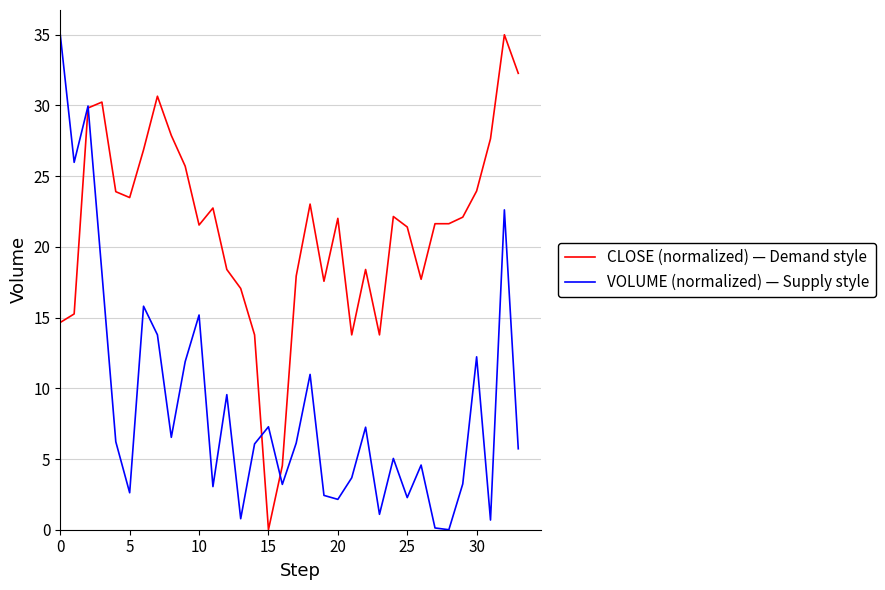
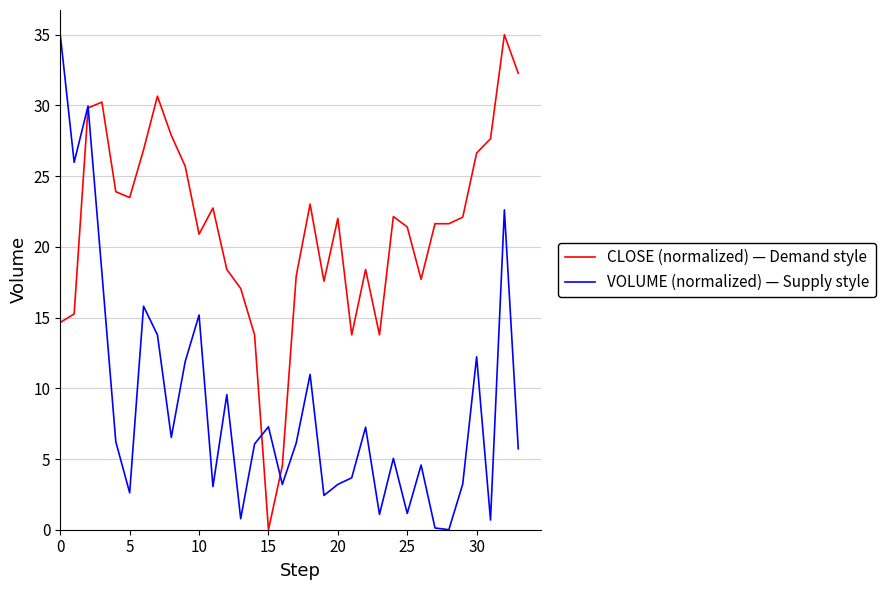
CLOSE (normalized) — Demand style, 10: 21.5 -> 20.9
VOLUME (normalized) — Supply style, 20: 2.1 -> 3.2
VOLUME (normalized) — Supply style, 25: 2.3 -> 1.2
CLOSE (normalized) — Demand style, 30: 23.9 -> 26.6
